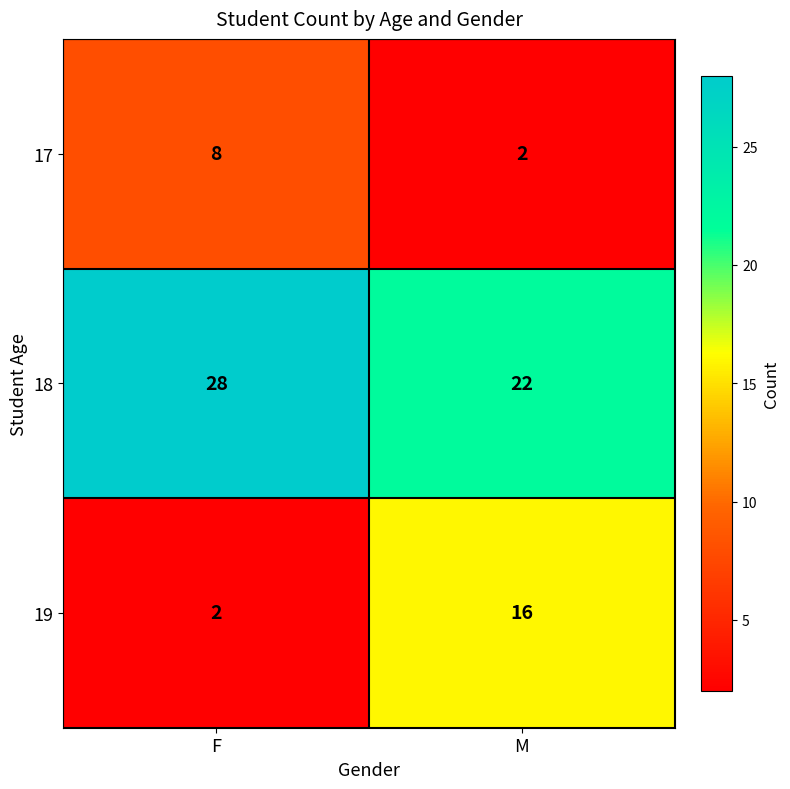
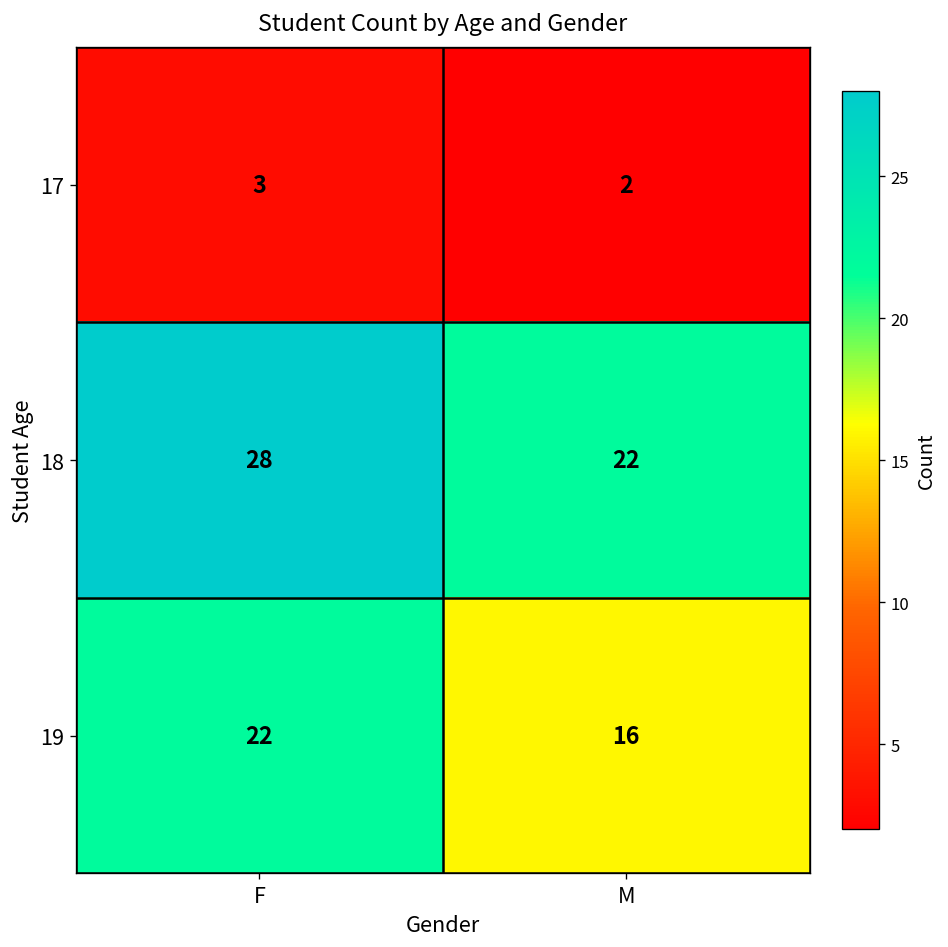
17, F: 8 -> 3
19, F: 2 -> 22
